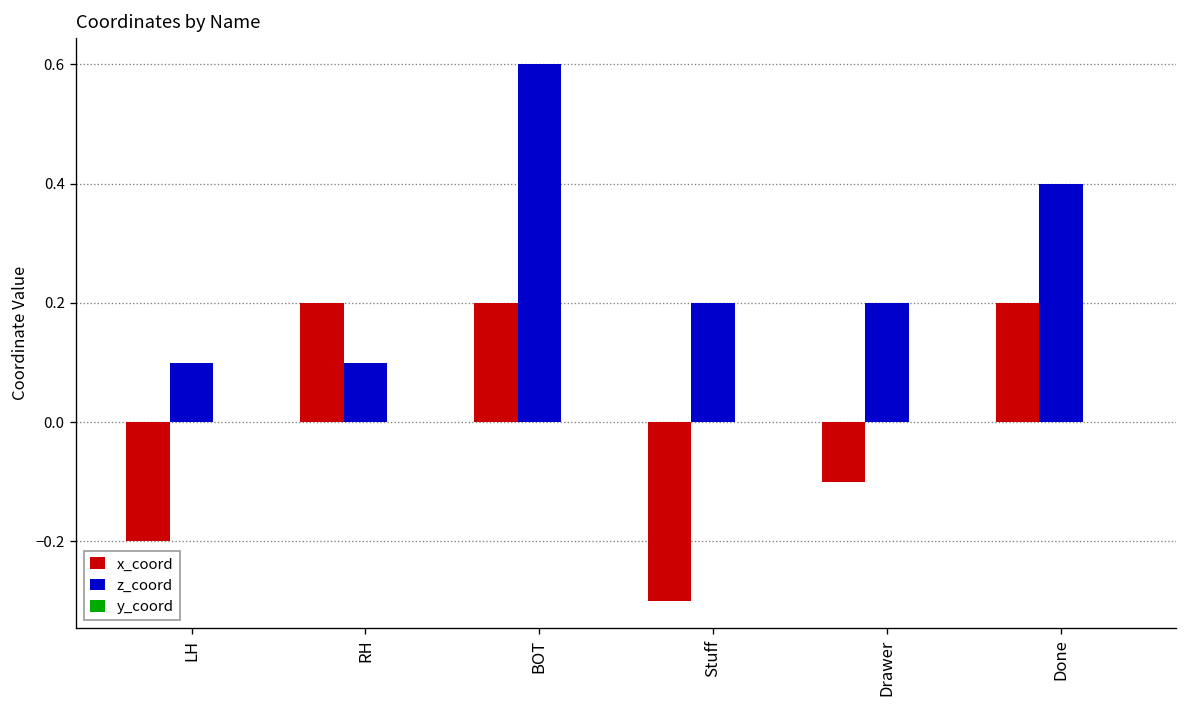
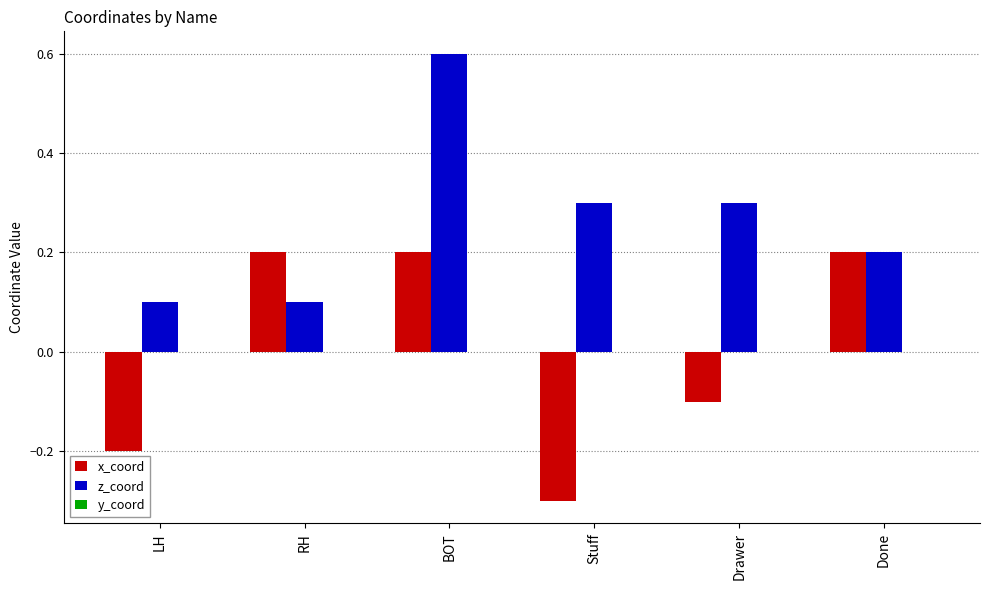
z_coord, Stuff: 0.2 -> 0.3
z_coord, Drawer: 0.2 -> 0.3
z_coord, Done: 0.4 -> 0.2
